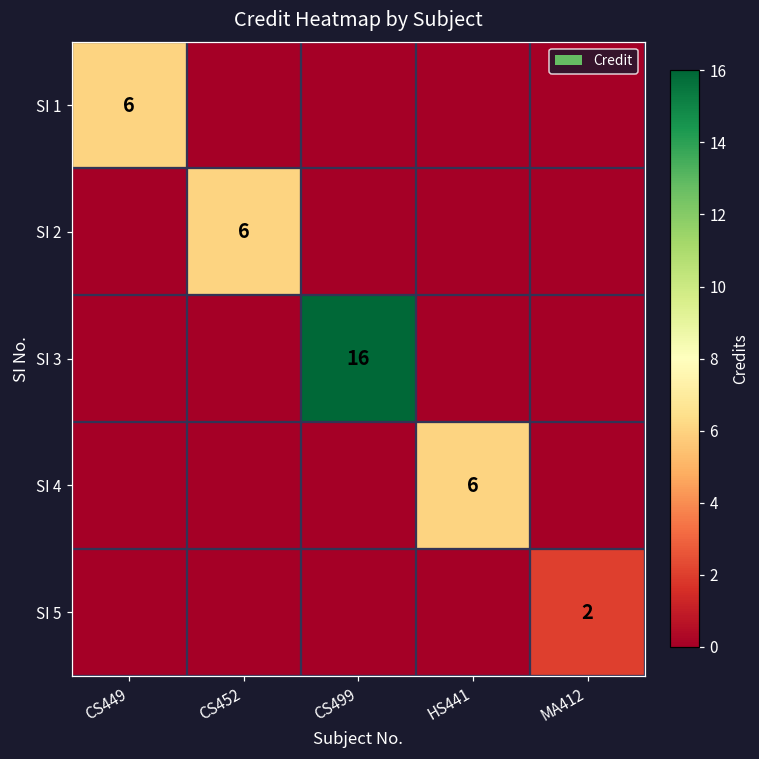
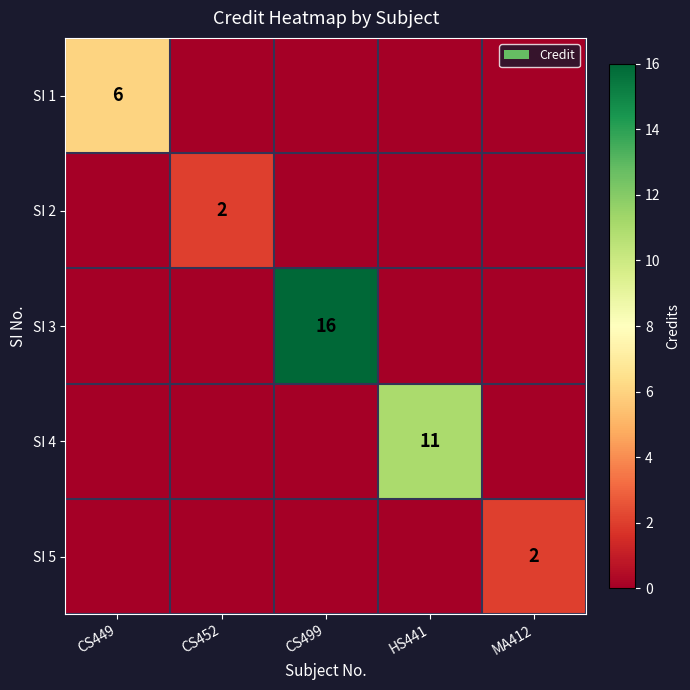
SI 2, CS452: 6 -> 2
SI 4, HS441: 6 -> 11
